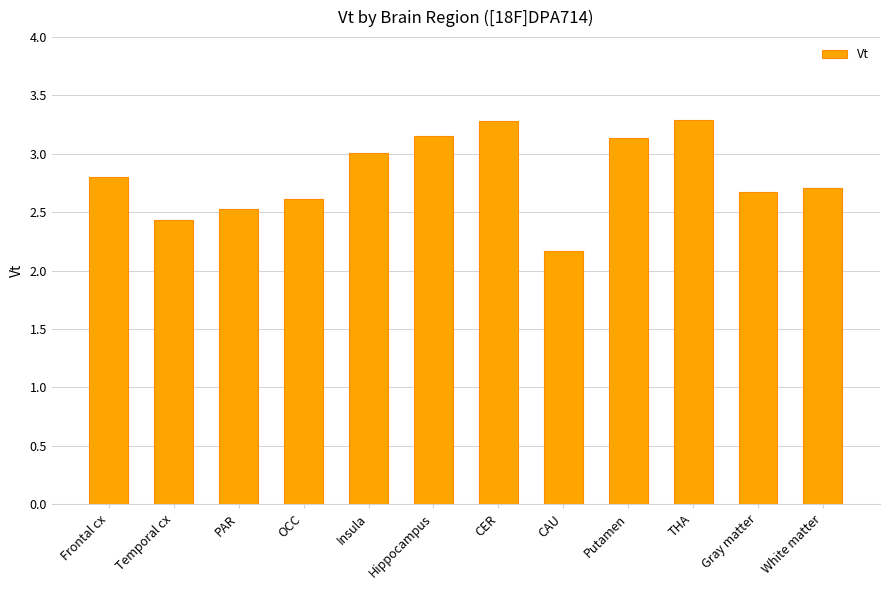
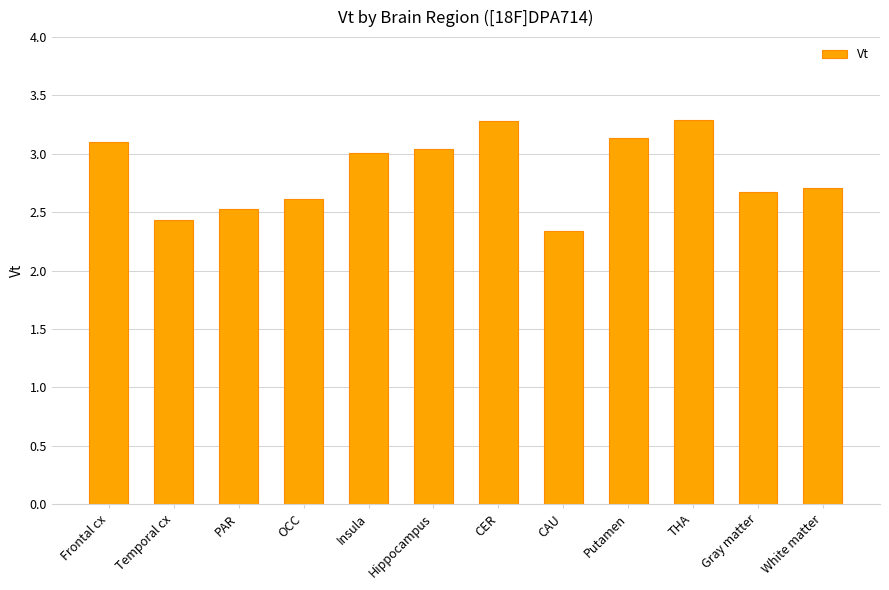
Frontal cx: 2.8 -> 3.1
Hippocampus: 3.15 -> 3.04
CAU: 2.17 -> 2.34
